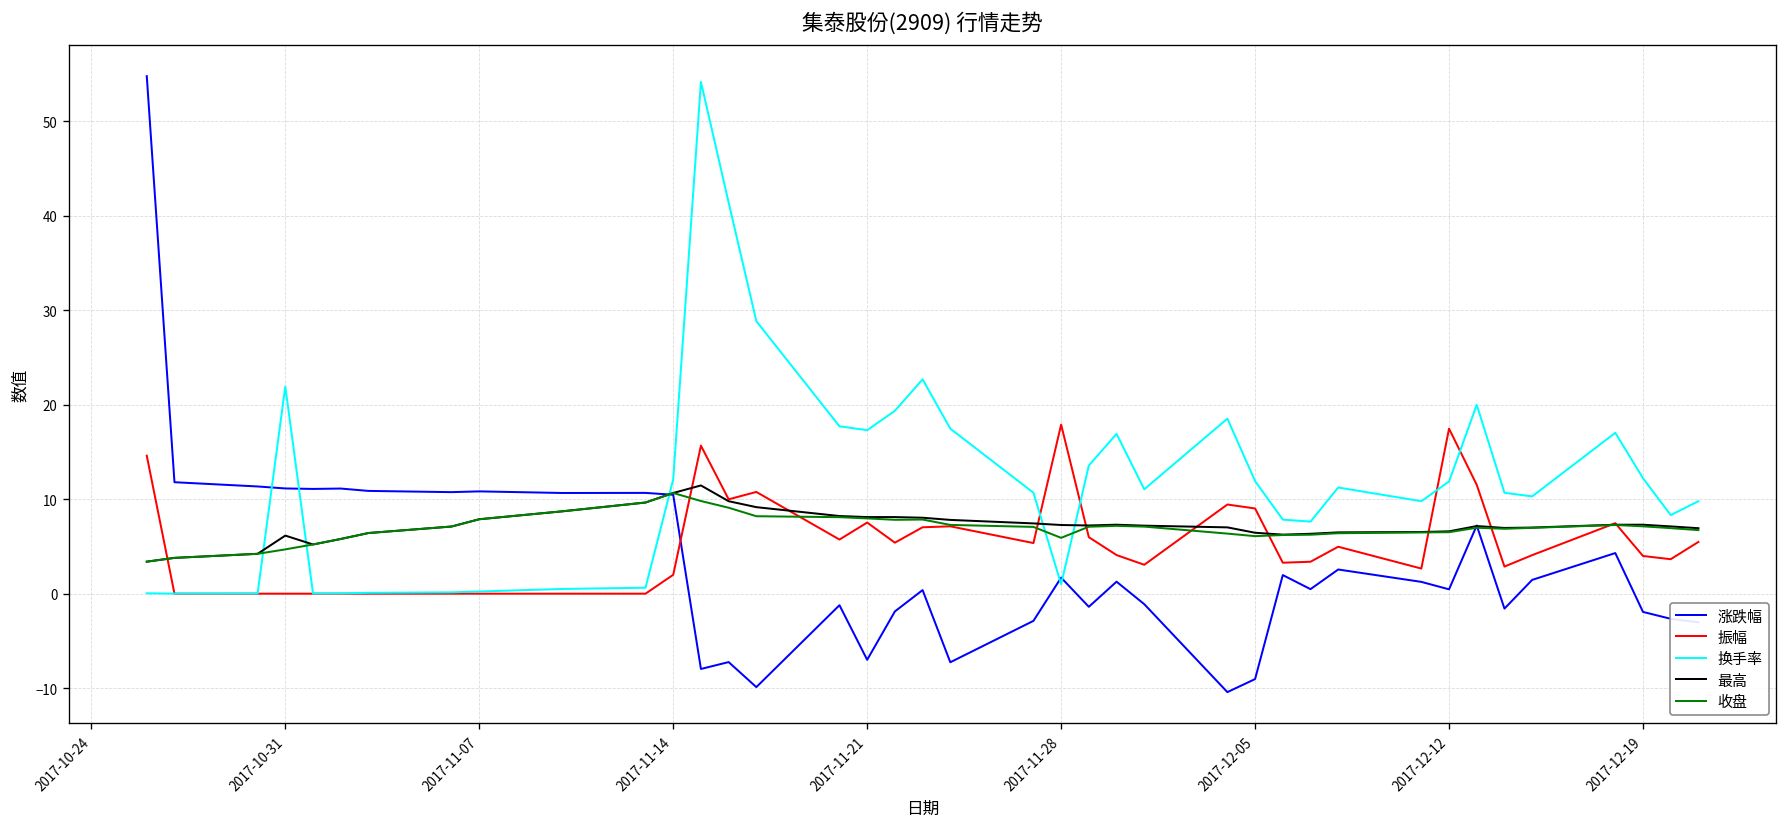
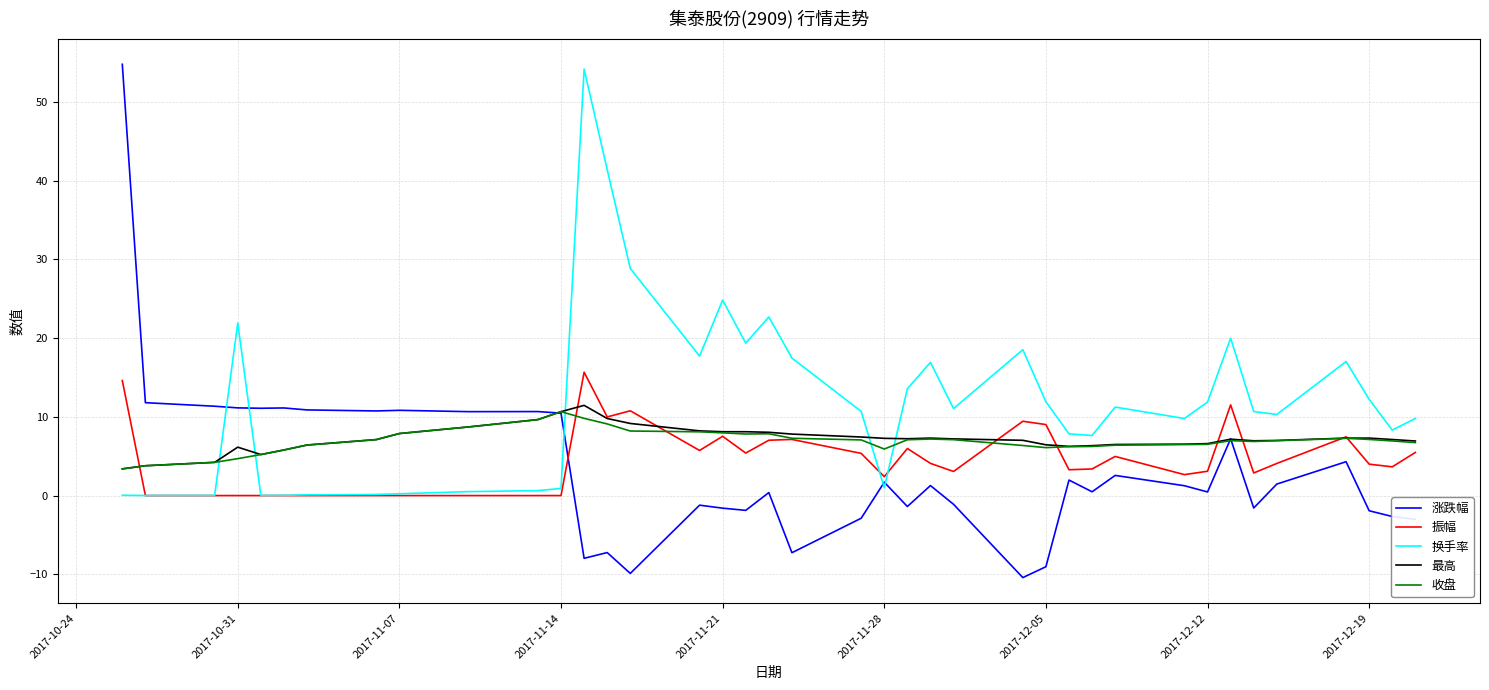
振幅, 2017-11-14: 2 -> 0
换手率, 2017-11-14: 12 -> 1
涨跌幅, 2017-11-21: -7 -> -2
换手率, 2017-11-21: 17 -> 25
振幅, 2017-11-28: 18 -> 2
振幅, 2017-12-12: 17 -> 3
